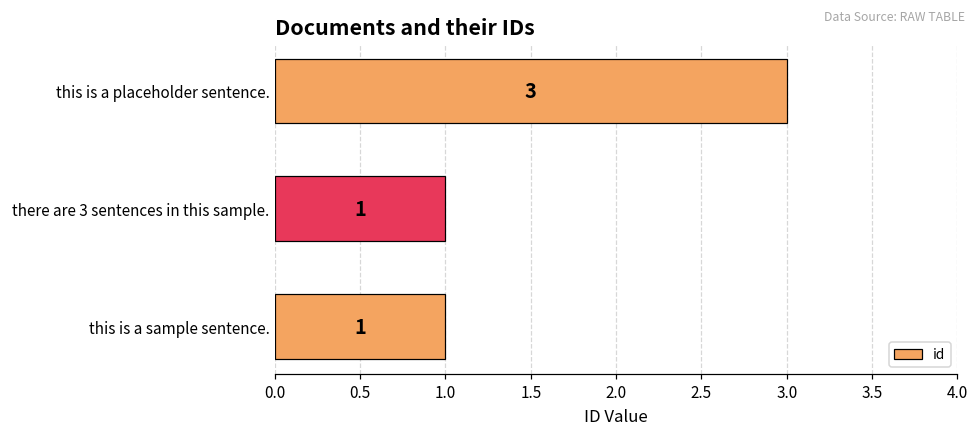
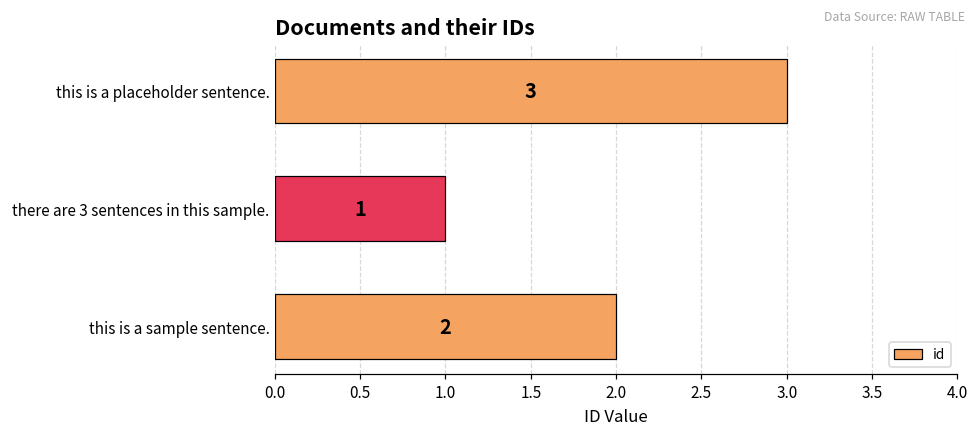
this is a sample sentence.: 1 -> 2
